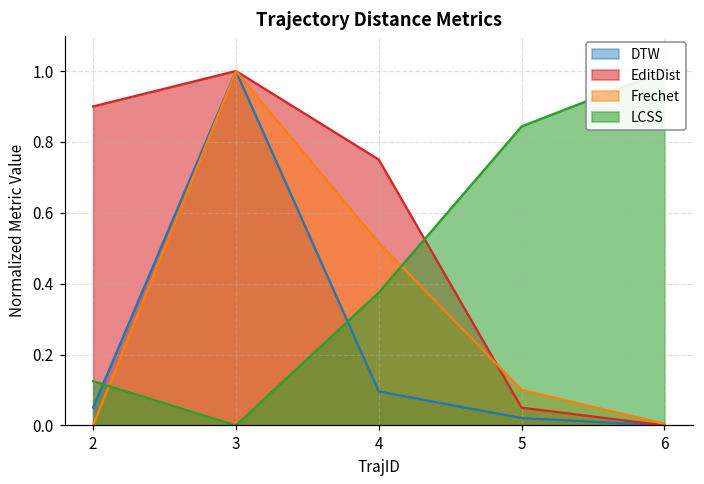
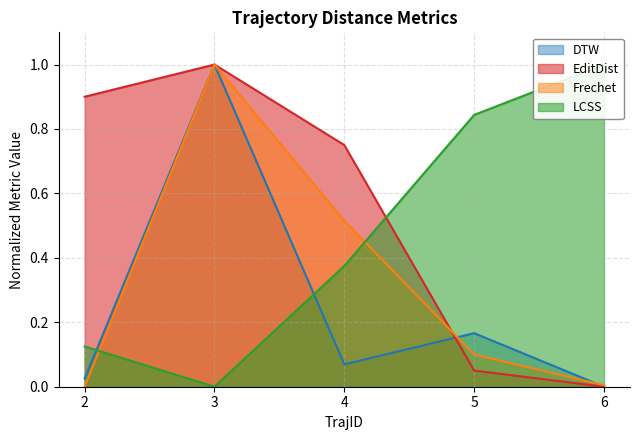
DTW, 2: 0.05 -> 0.03
DTW, 4: 0.10 -> 0.07
DTW, 5: 0.02 -> 0.17
